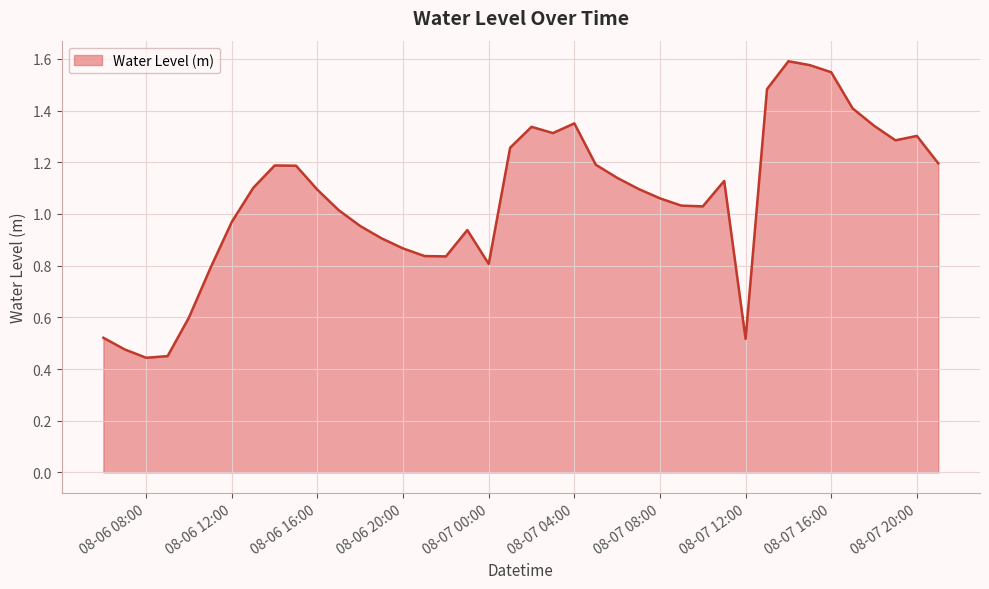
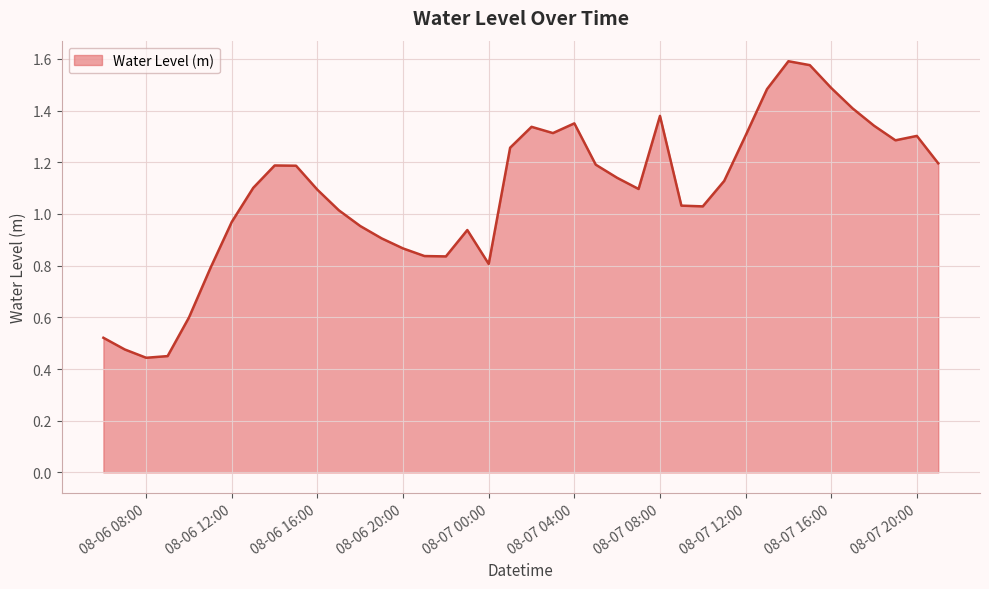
08-07 08:00: 1.06 -> 1.38
08-07 12:00: 0.52 -> 1.30
08-07 16:00: 1.55 -> 1.49
